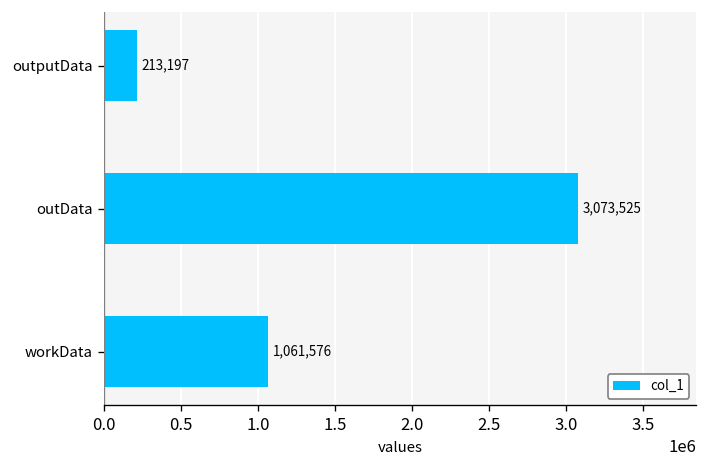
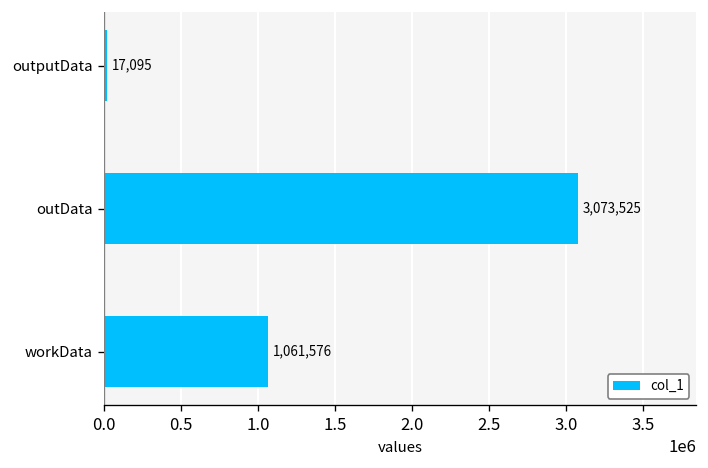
outputData: 213,197 -> 17,095
